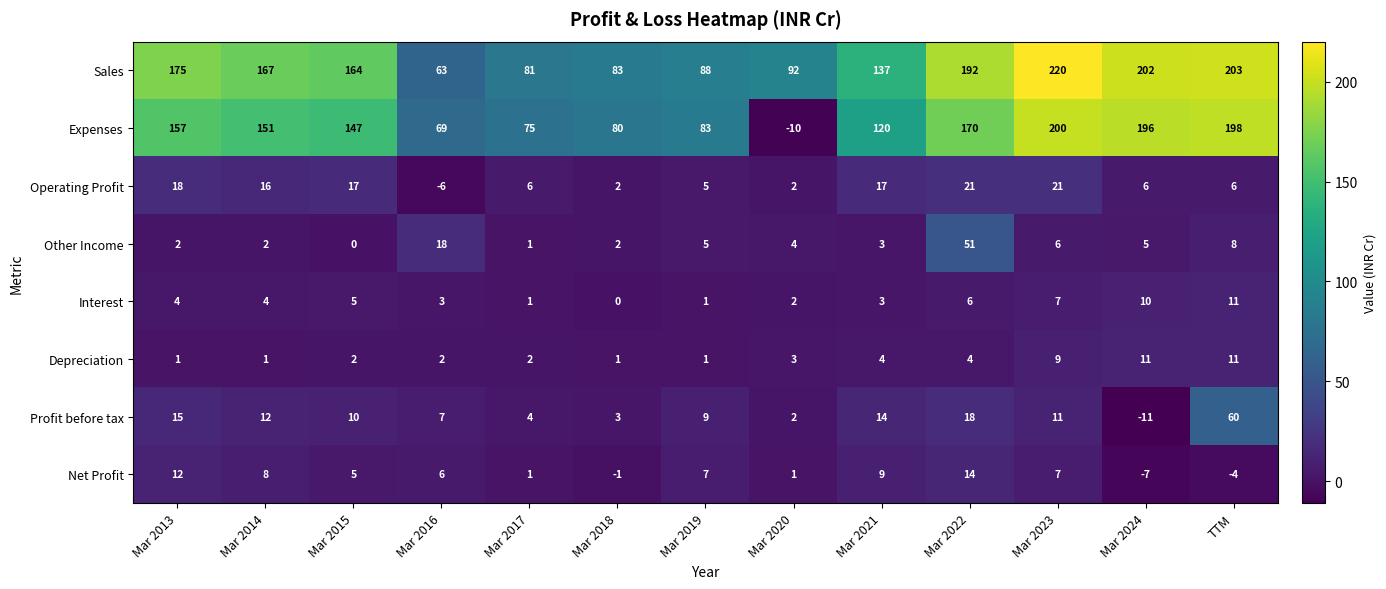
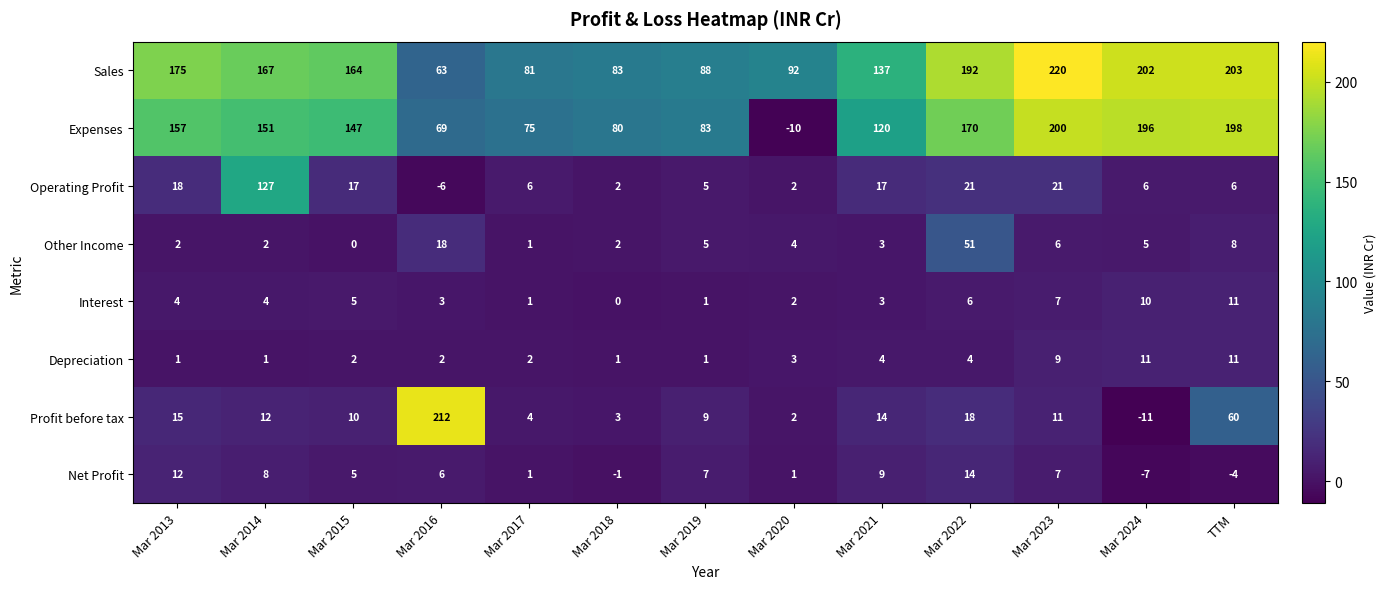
Operating Profit, Mar 2014: 16 -> 127
Profit before tax, Mar 2016: 7 -> 212
